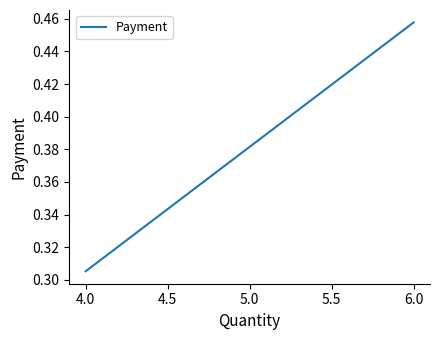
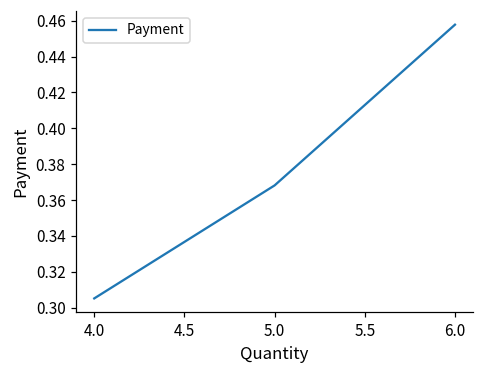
5.0: 0.382 -> 0.368
